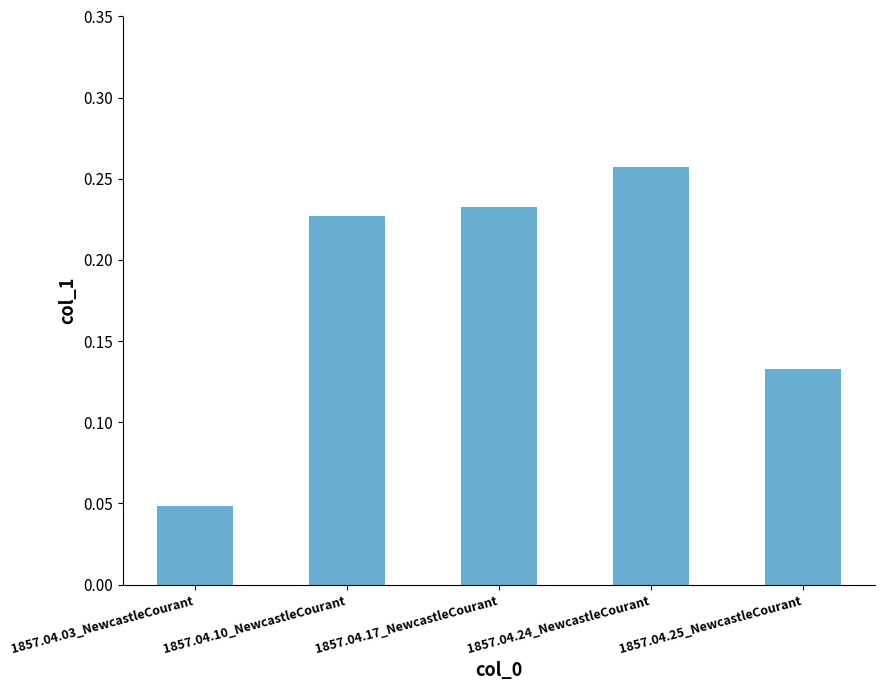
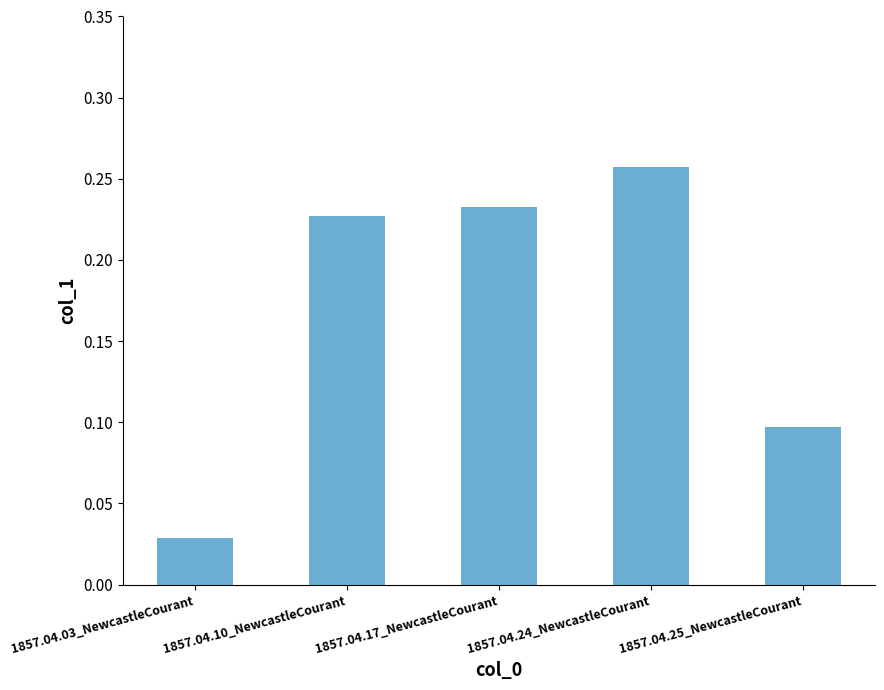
1857.04.03_NewcastleCourant: 0.048 -> 0.029
1857.04.25_NewcastleCourant: 0.133 -> 0.097
